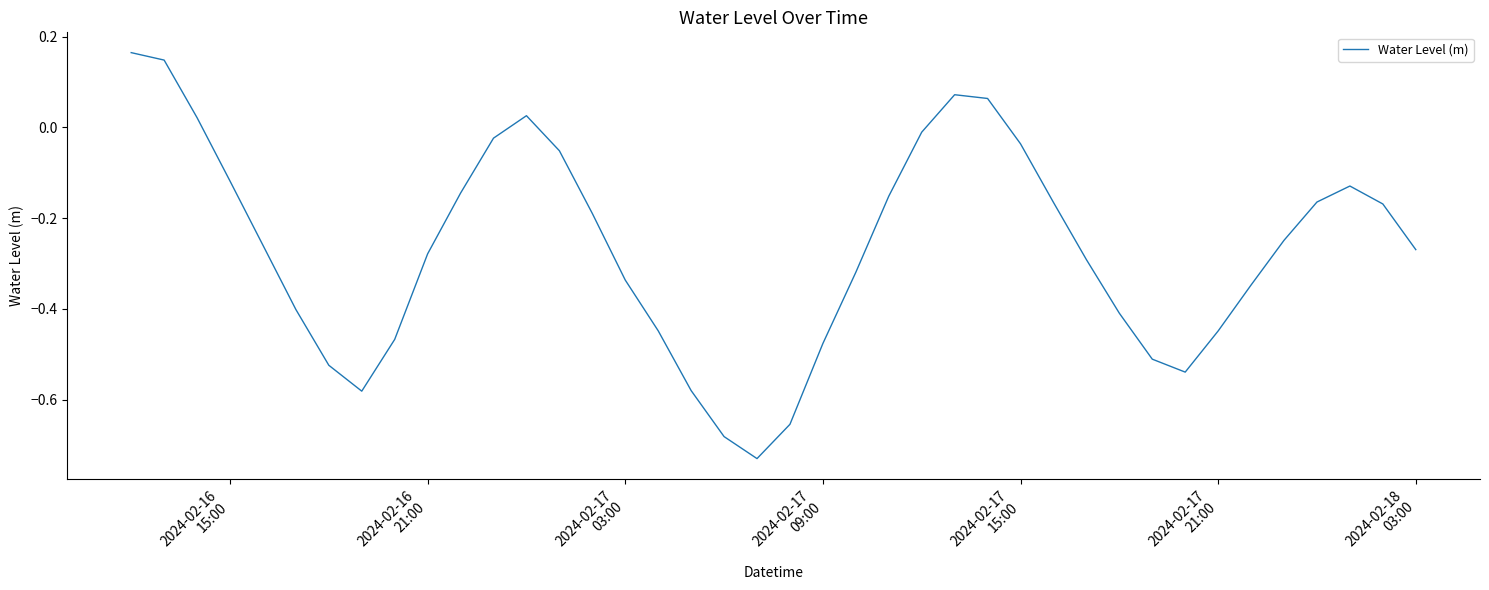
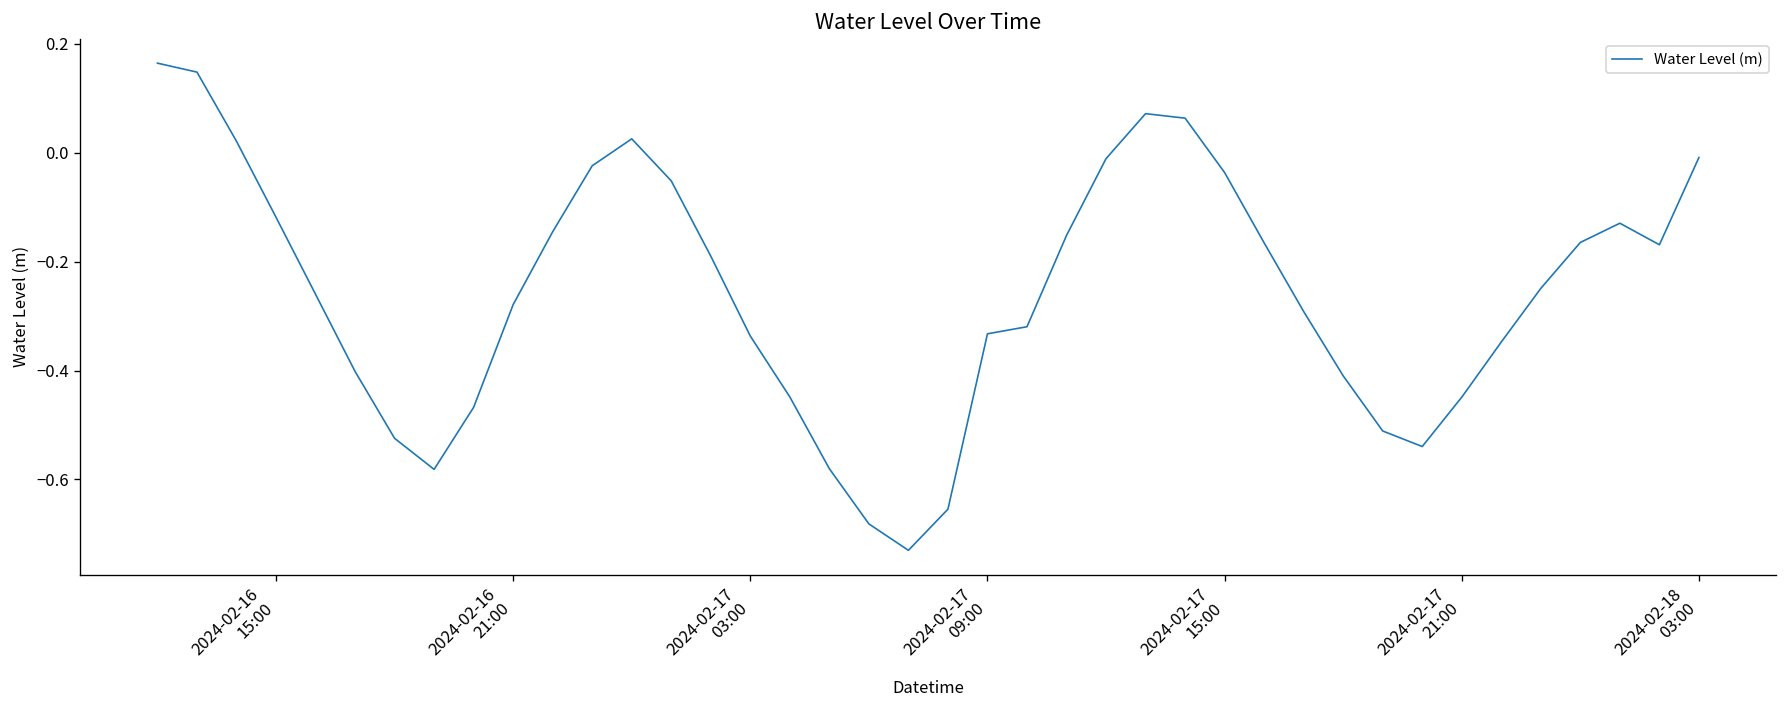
2024-02-17 09:00: -0.48 -> -0.33
2024-02-18 03:00: -0.27 -> -0.01
